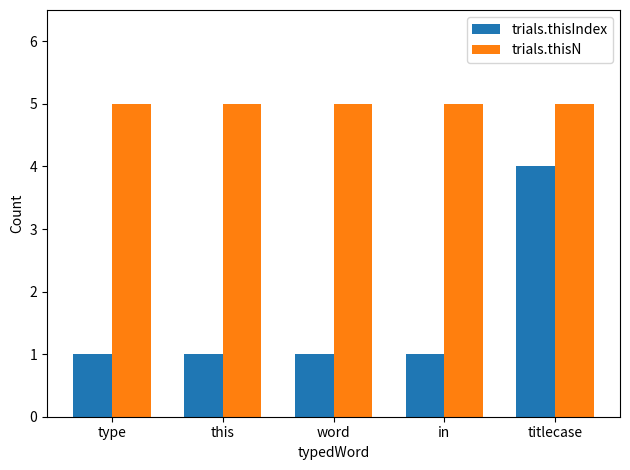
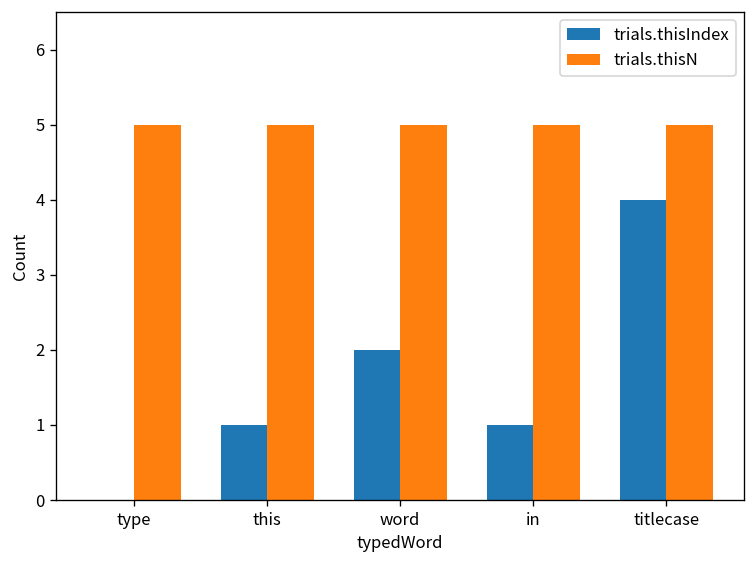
trials.thisIndex, type: 1 -> 0
trials.thisIndex, word: 1 -> 2
